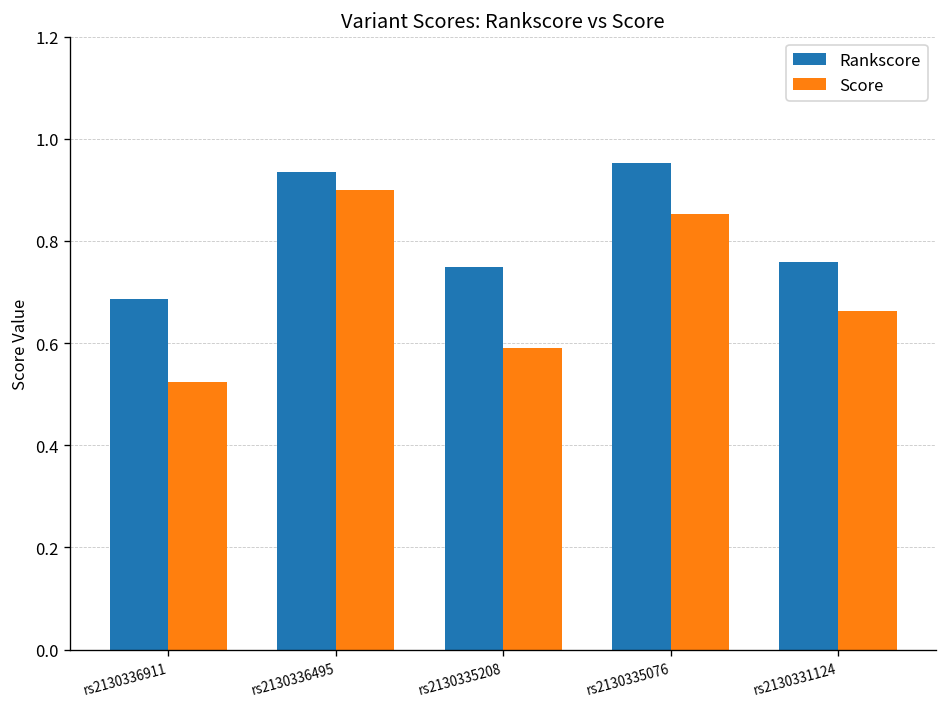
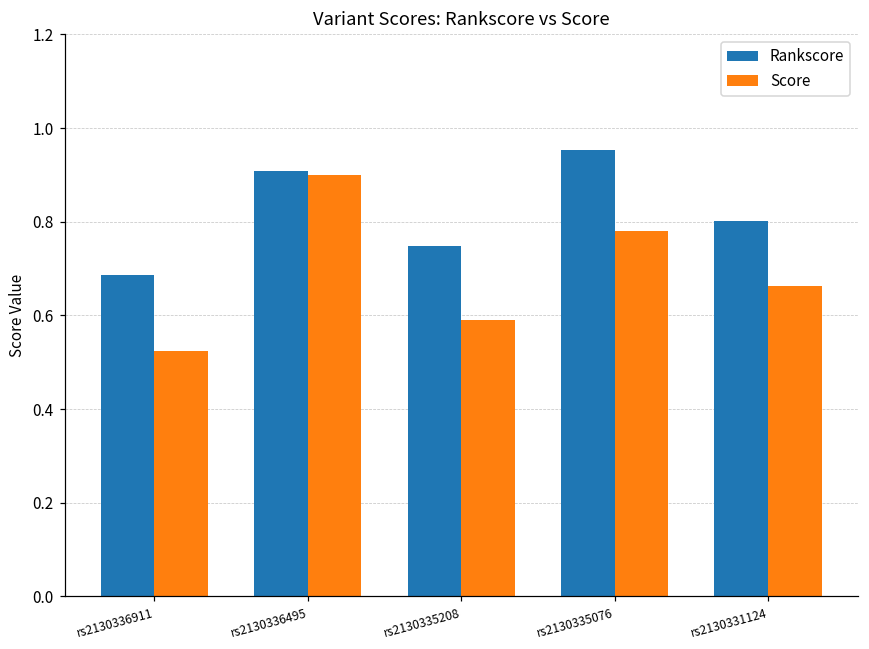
Rankscore, rs2130336495: 0.94 -> 0.91
Score, rs2130335076: 0.85 -> 0.78
Rankscore, rs2130331124: 0.76 -> 0.80
